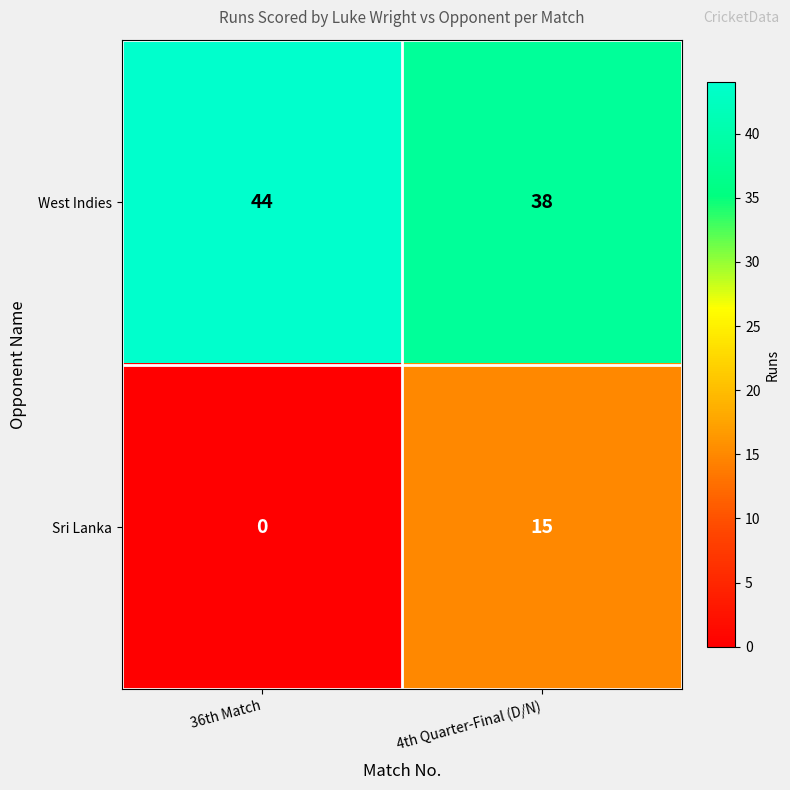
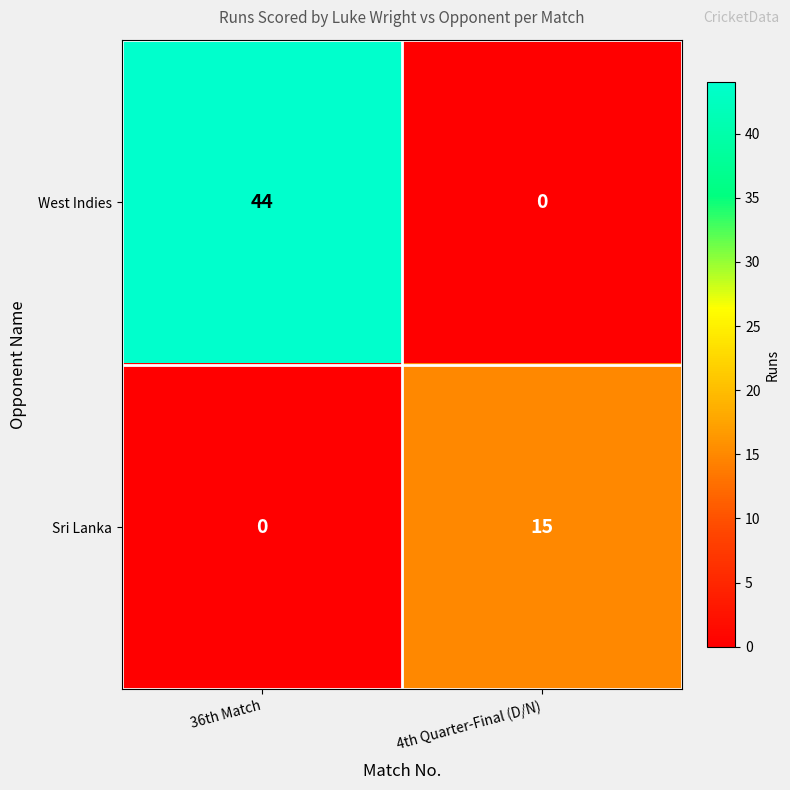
West Indies, 4th Quarter-Final (D/N): 38 -> 0
